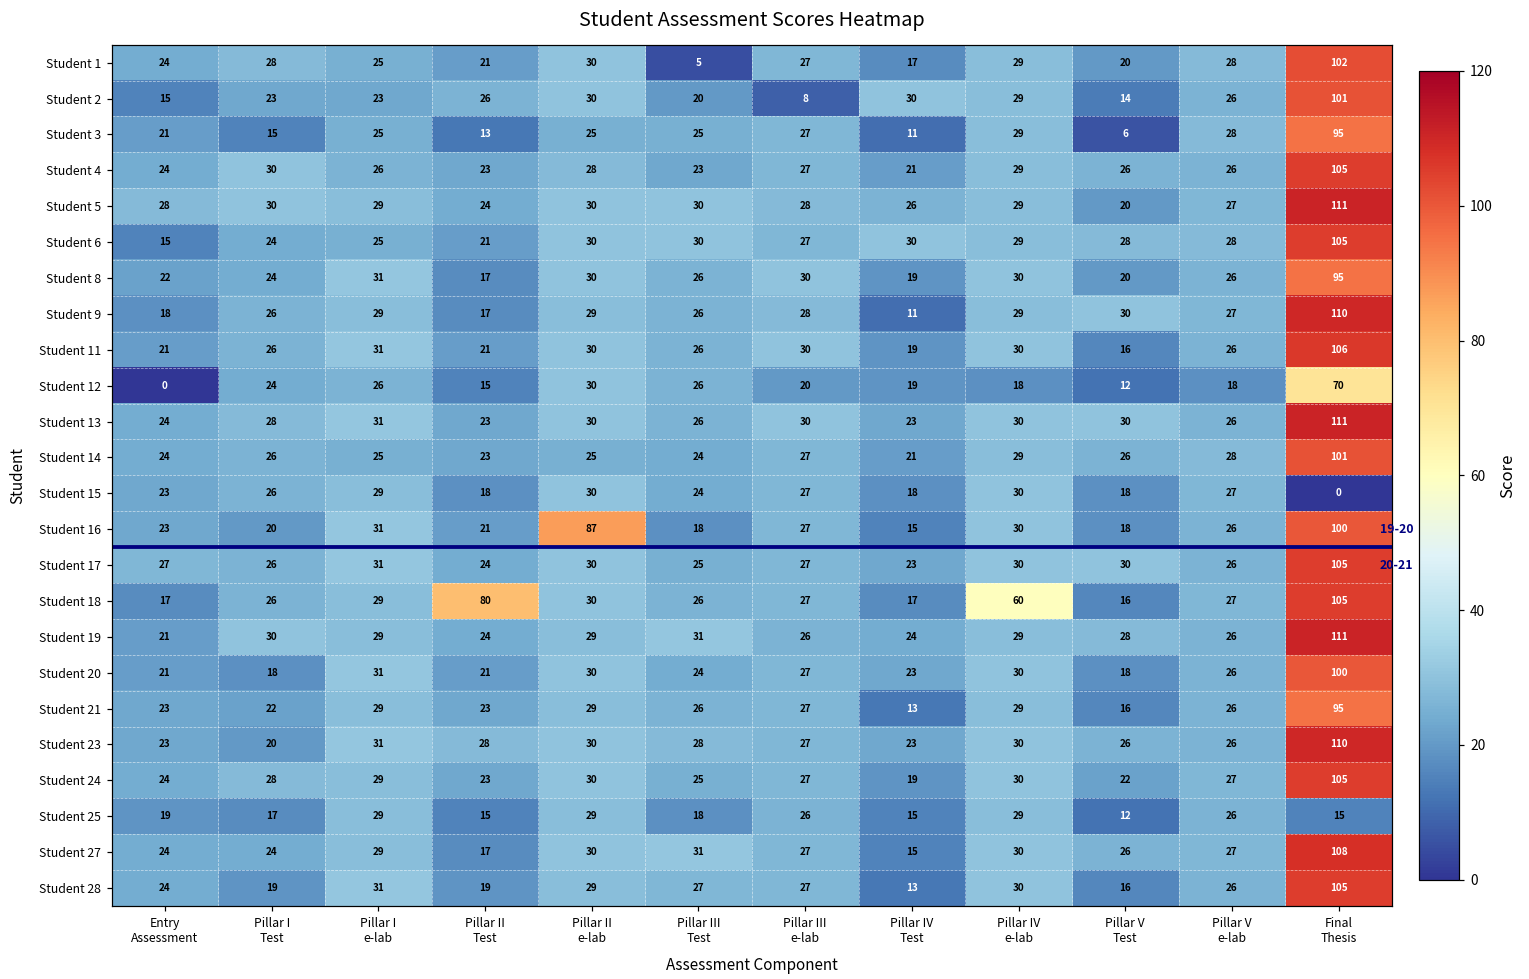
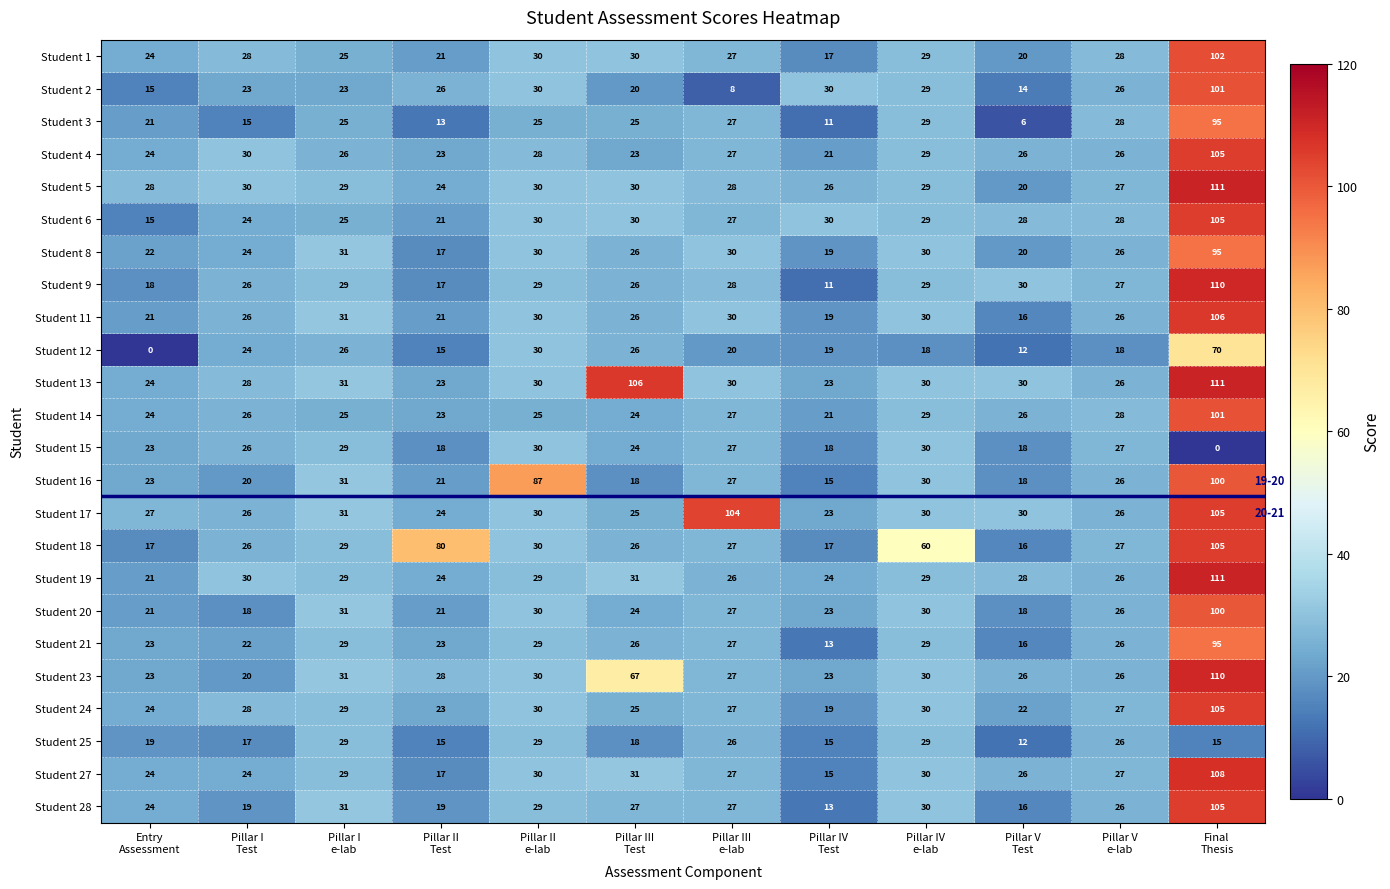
Student 1, Pillar III Test: 5 -> 30
Student 13, Pillar III Test: 26 -> 106
Student 17, Pillar III e-lab: 27 -> 104
Student 23, Pillar III Test: 28 -> 67
